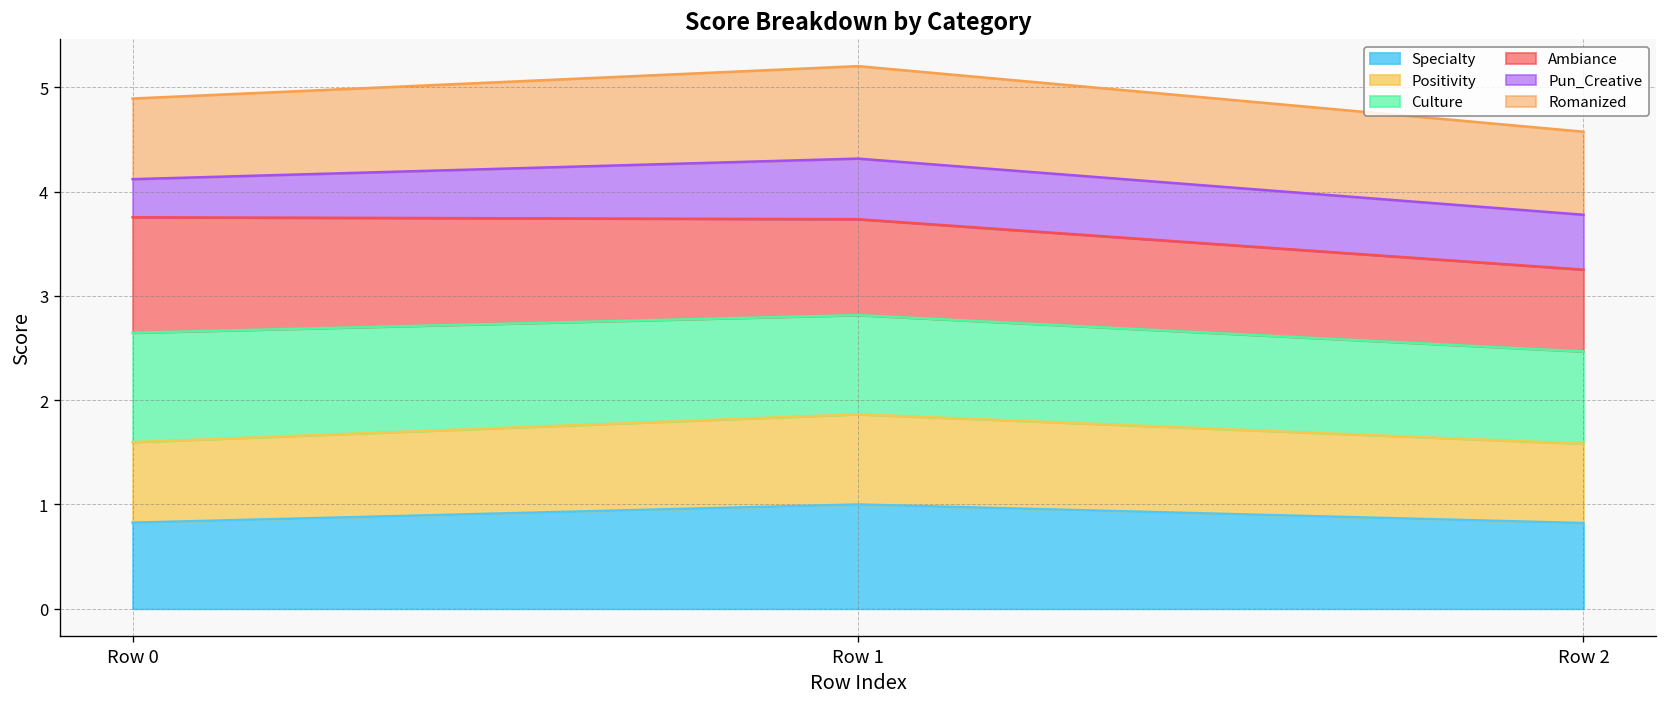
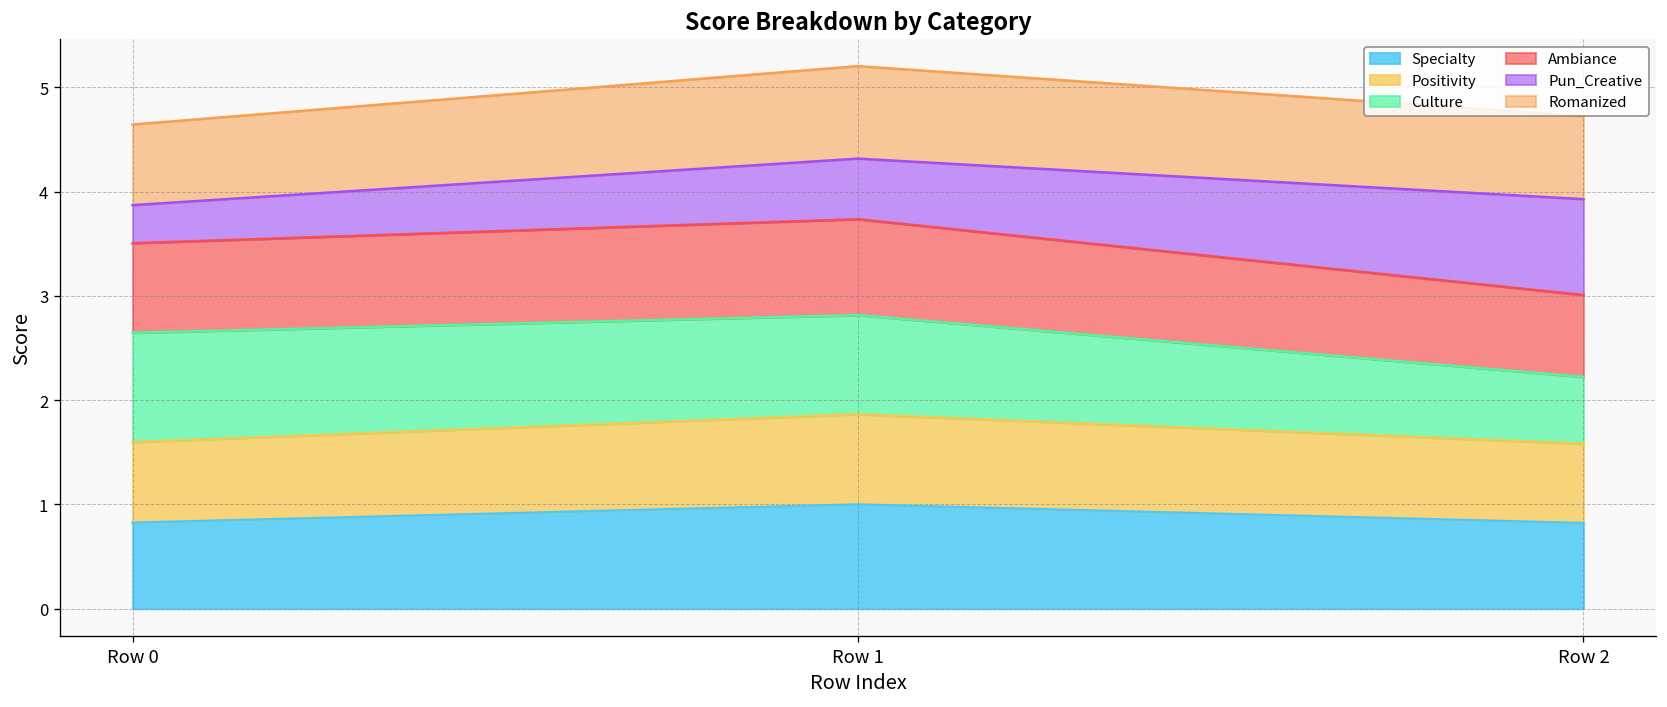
Ambiance, Row 0: 1.1 -> 0.9
Culture, Row 2: 0.9 -> 0.6
Pun_Creative, Row 2: 0.5 -> 0.9
